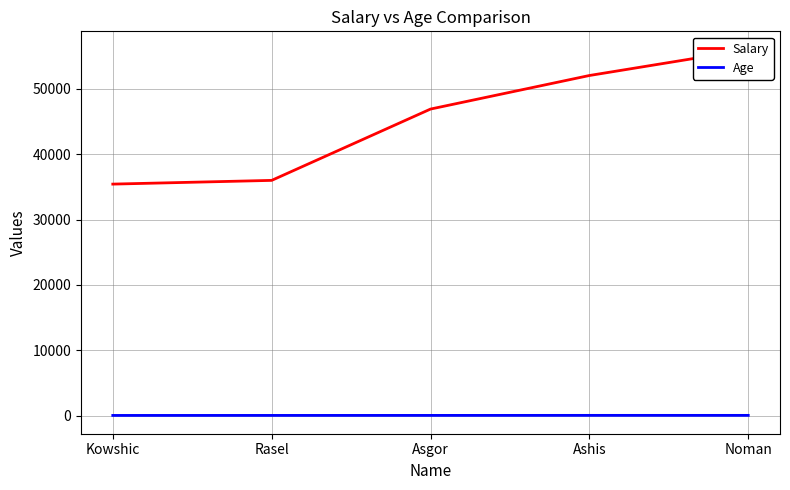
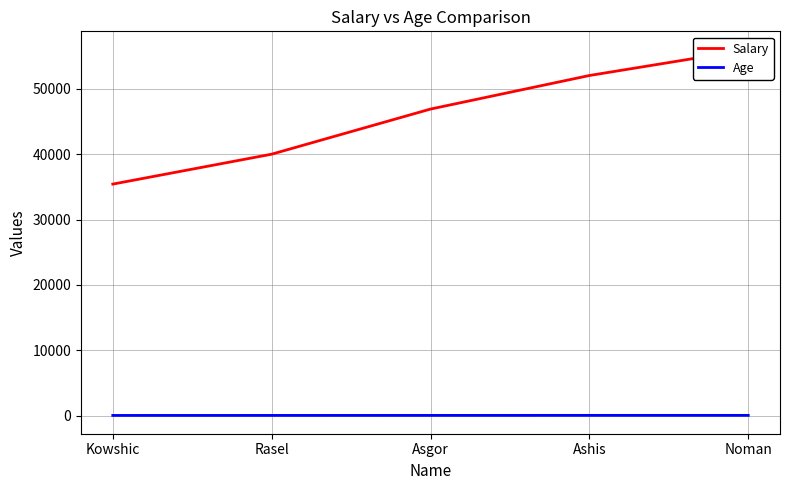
Salary, Rasel: 36000 -> 40000
